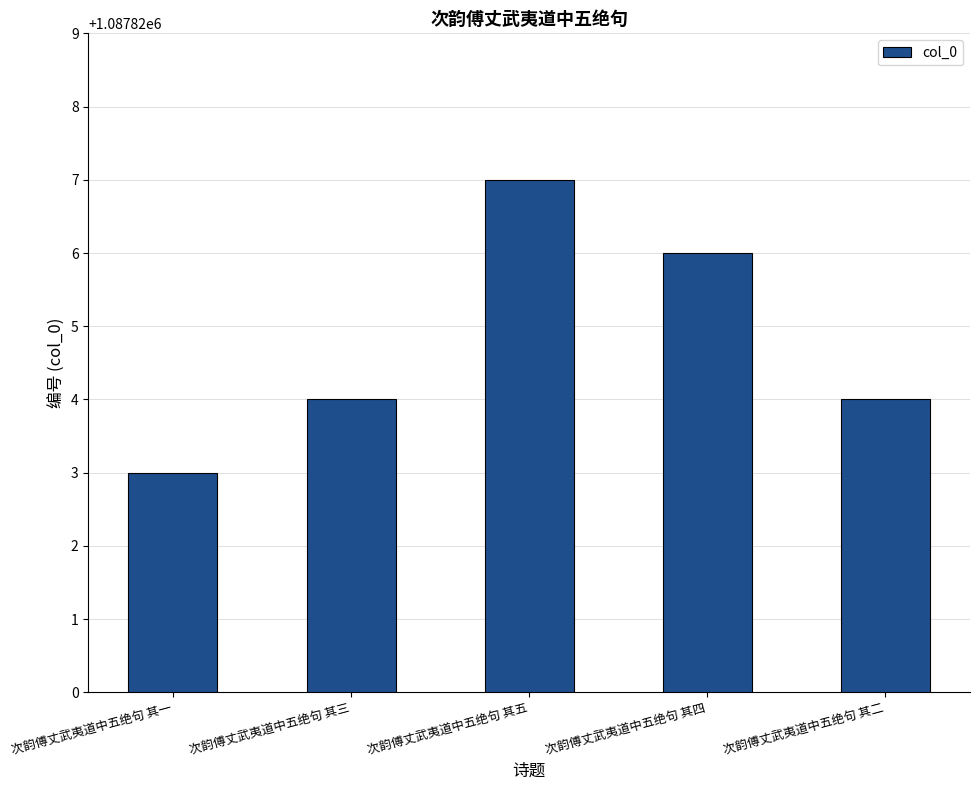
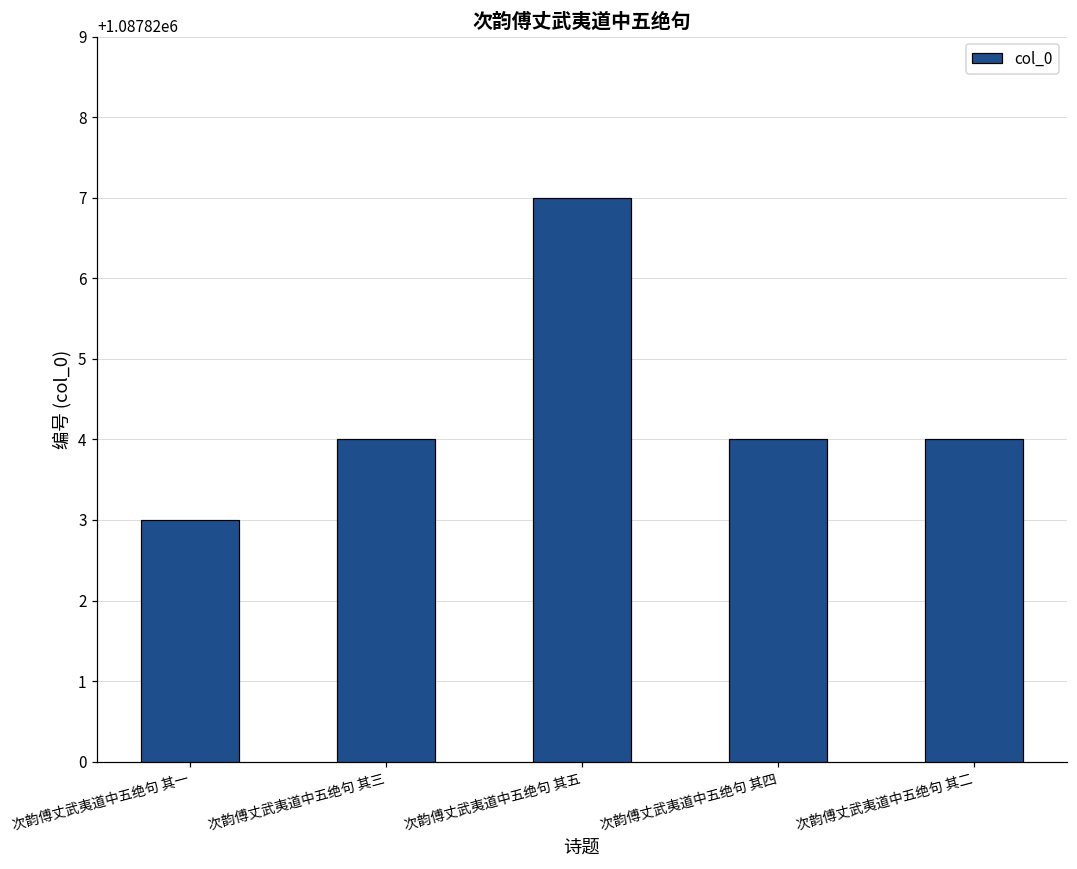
次韵傅丈武夷道中五绝句 其四: 1087826 -> 1087824
